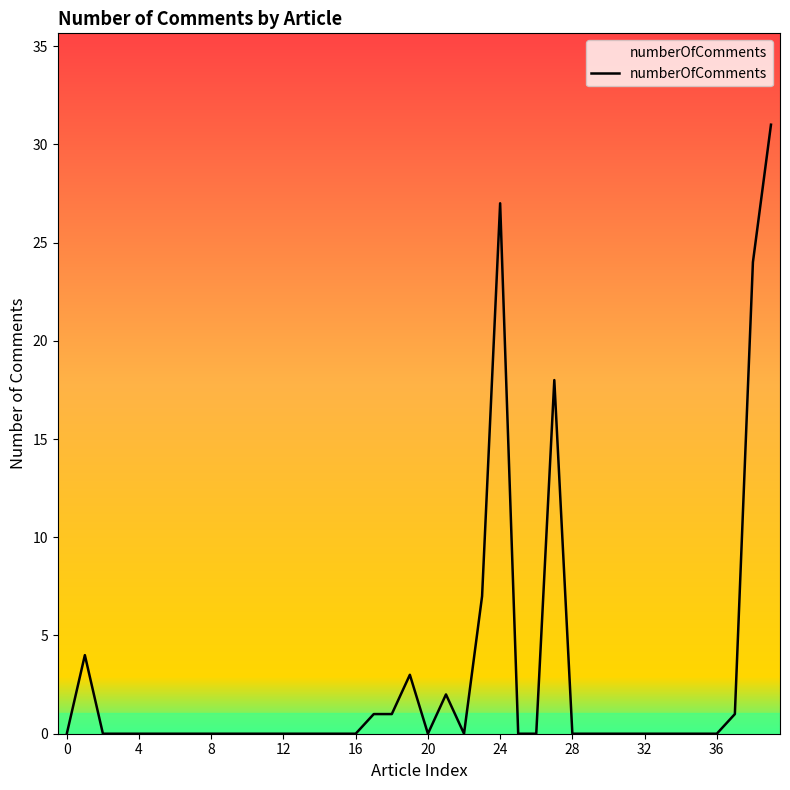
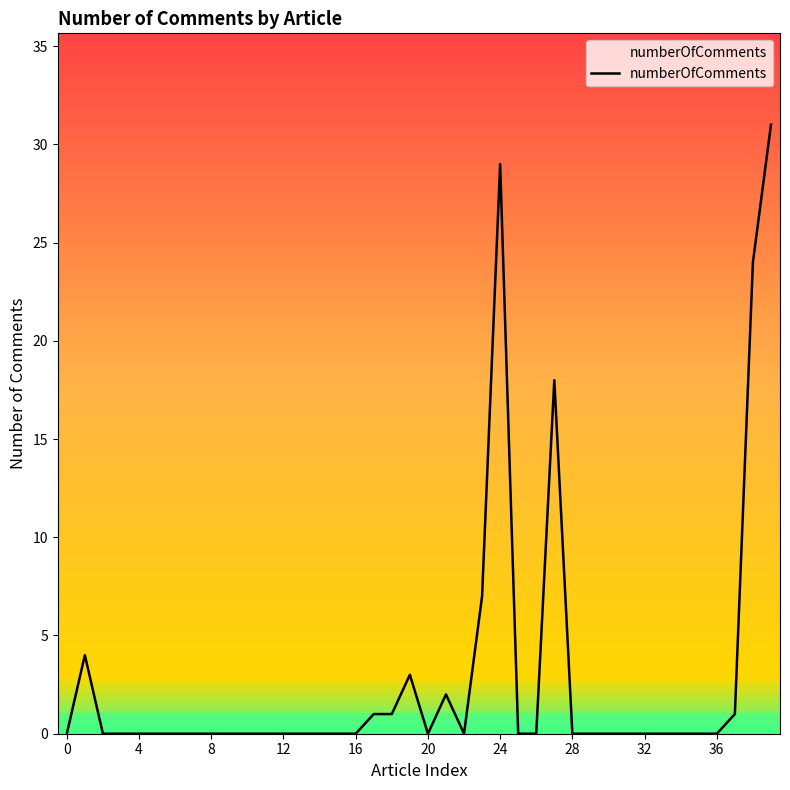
24: 27 -> 29
